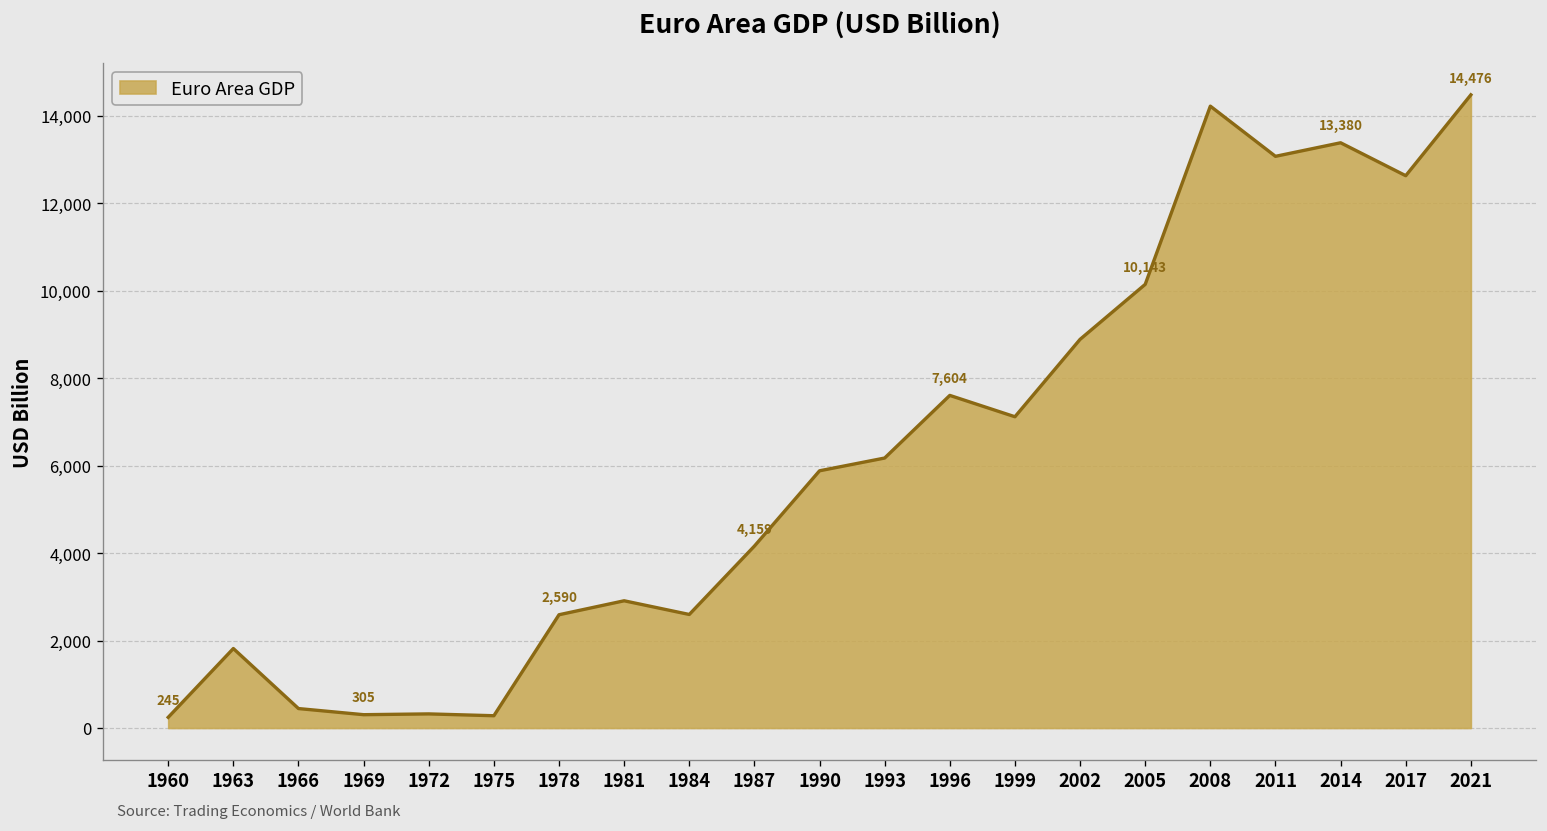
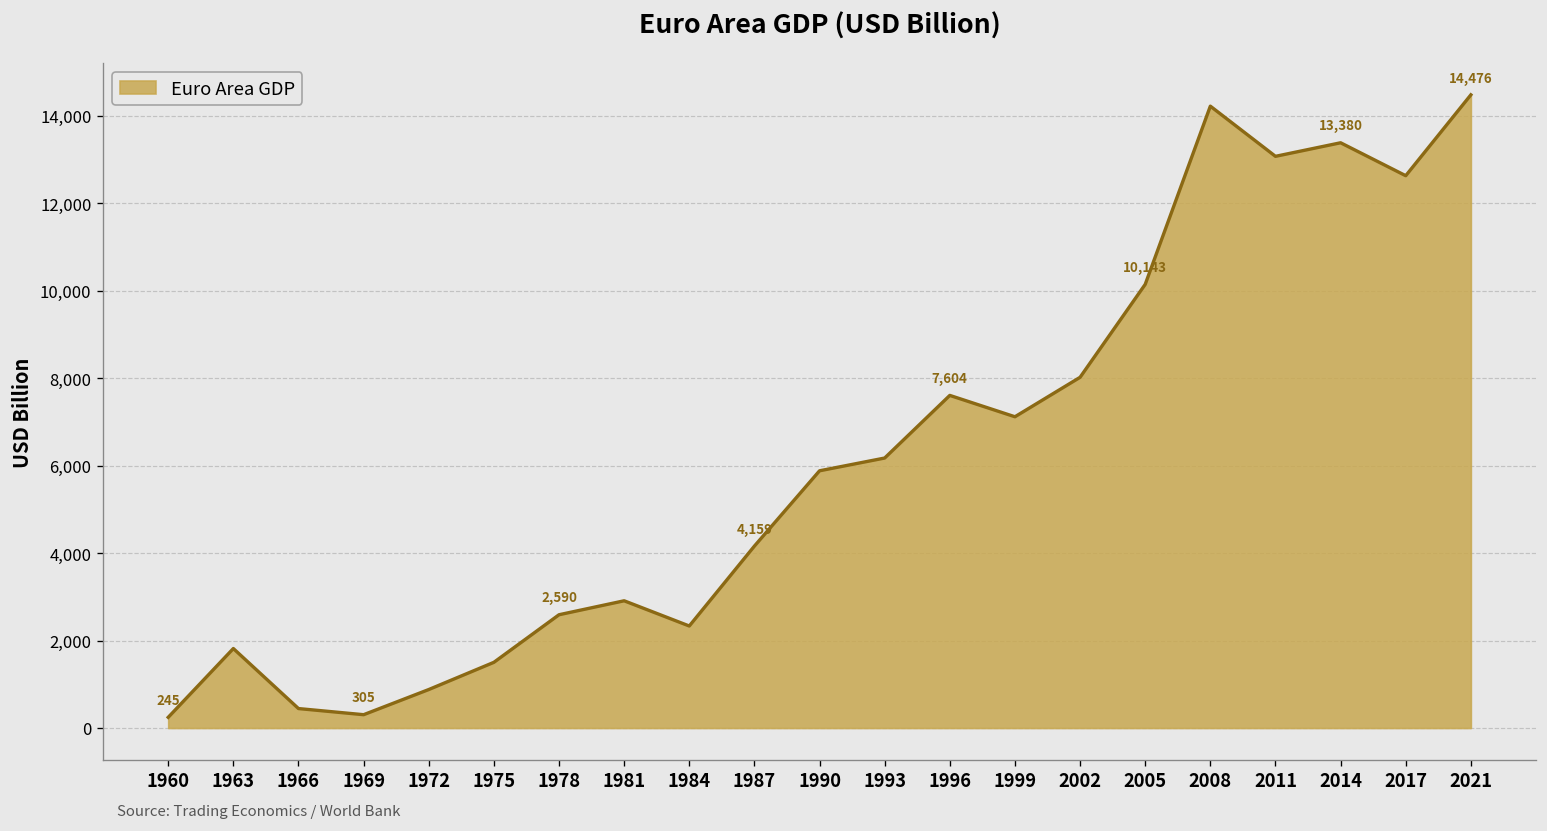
1972: 300 -> 900
1975: 300 -> 1,500
1984: 2,600 -> 2,300
2002: 8,900 -> 8,000
